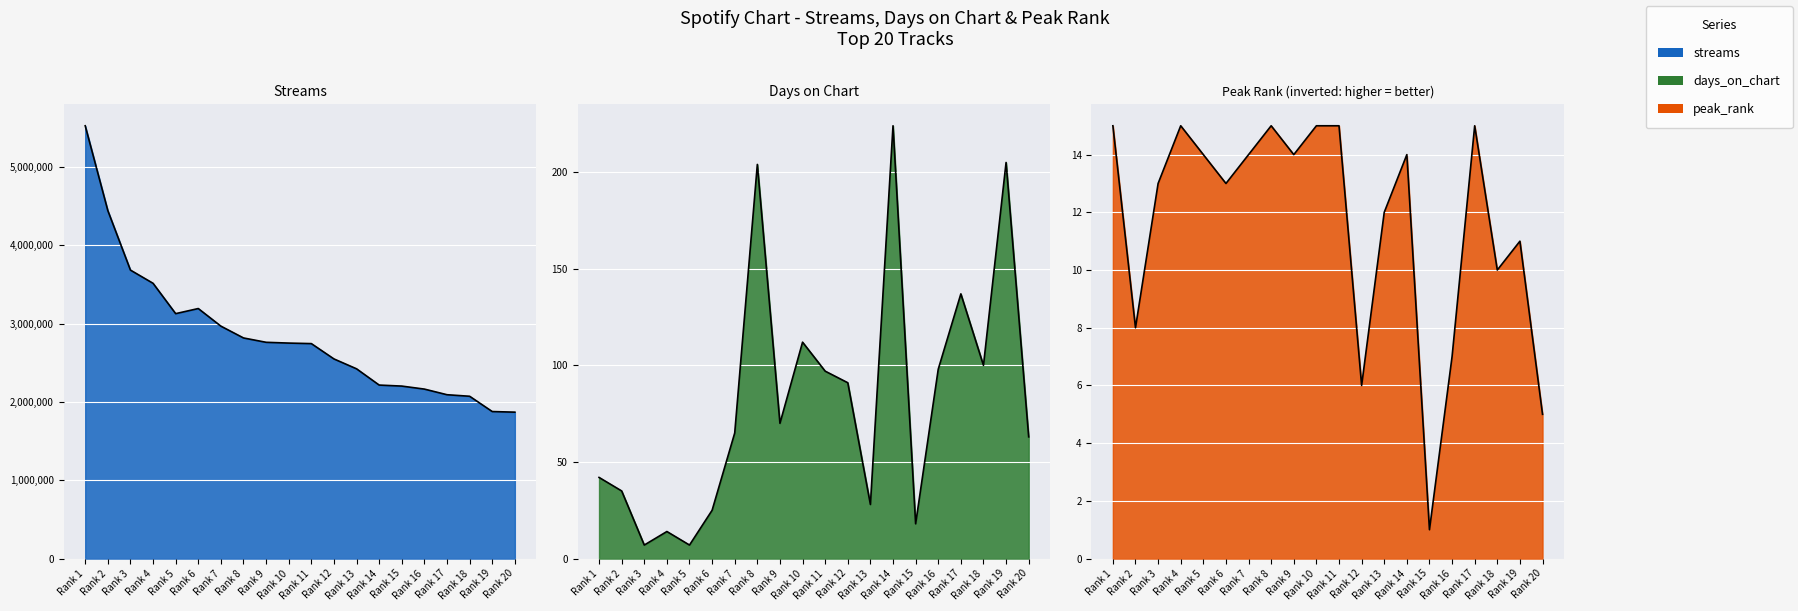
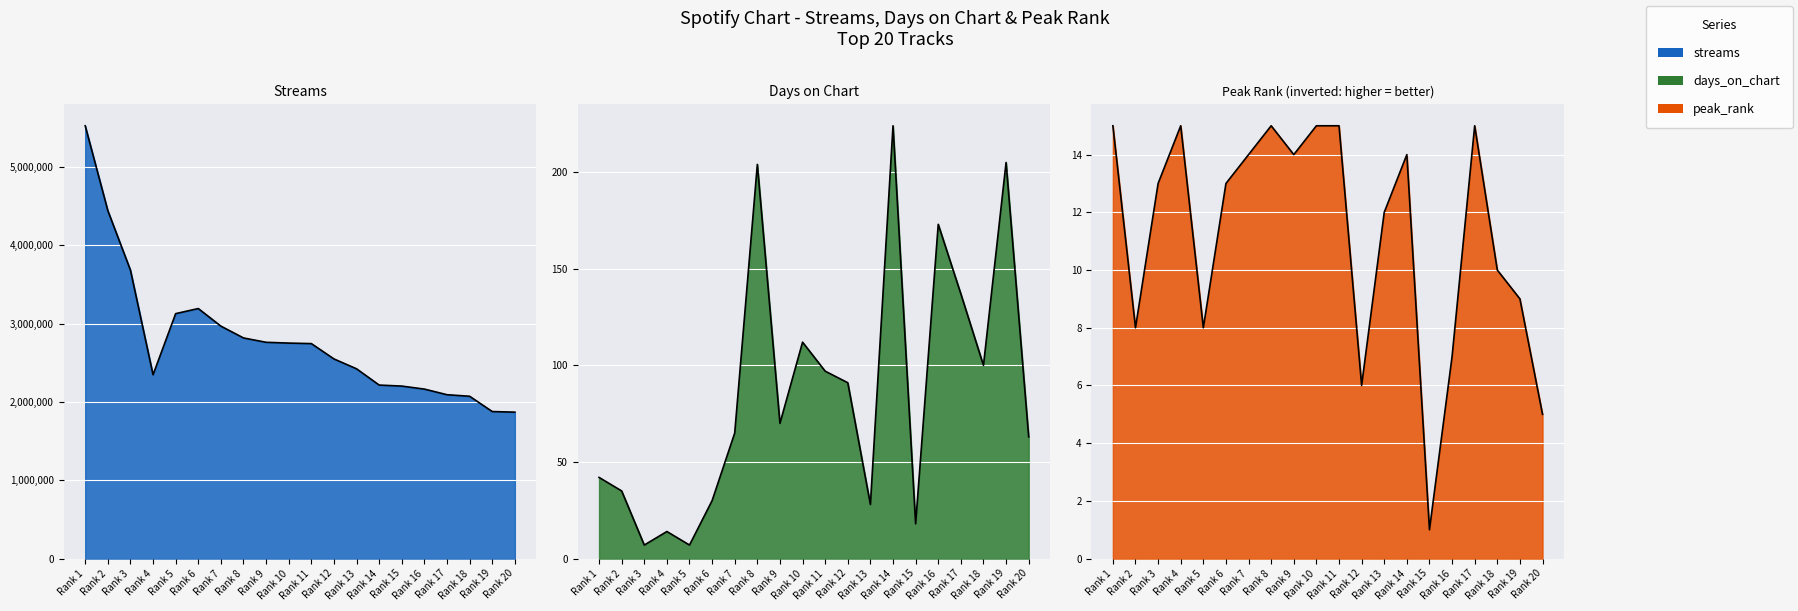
Streams, Rank 4: 3,500,000 -> 2,300,000
Days on Chart, Rank 6: 25 -> 30
Days on Chart, Rank 16: 98 -> 173
Peak Rank (inverted: higher = better), Rank 5: 14.0 -> 8.0
Peak Rank (inverted: higher = better), Rank 19: 11.0 -> 9.0
